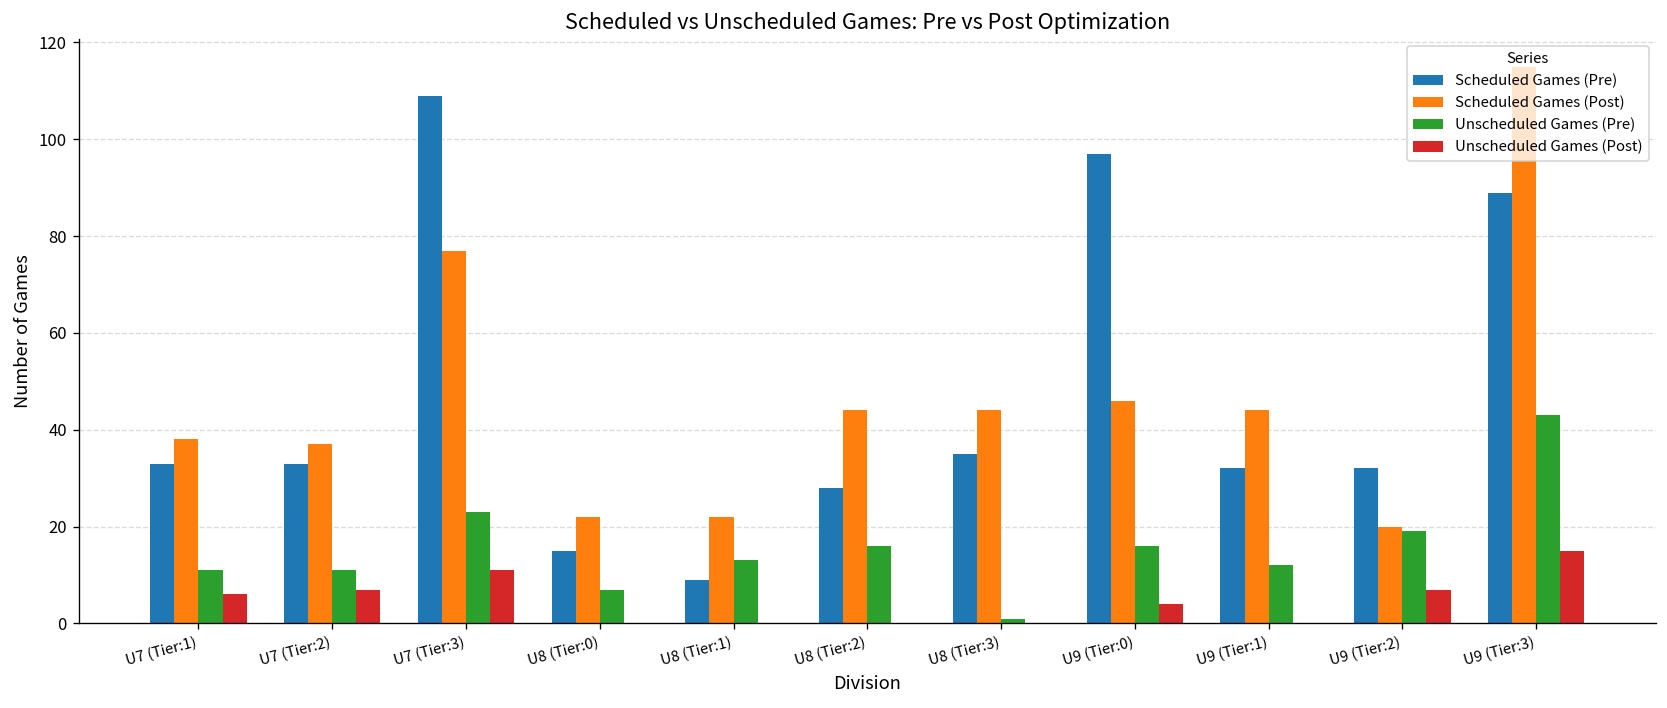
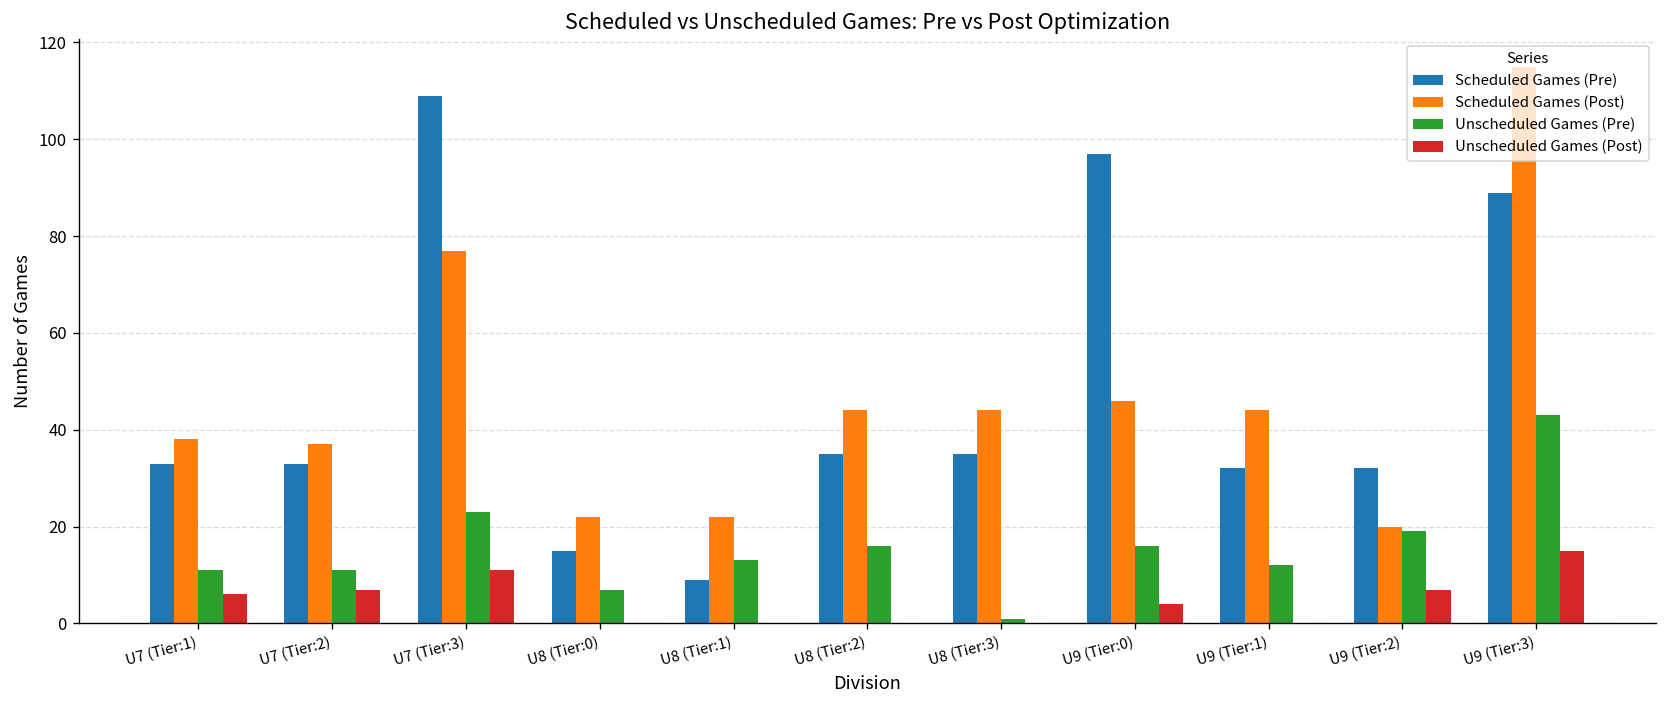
Scheduled Games (Pre), U8 (Tier:2): 28 -> 35
